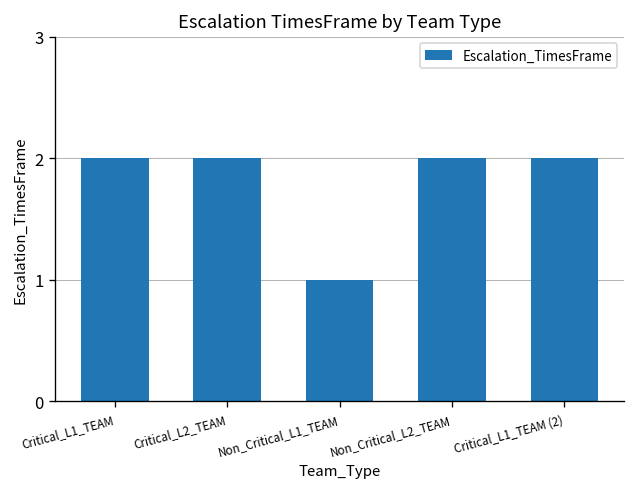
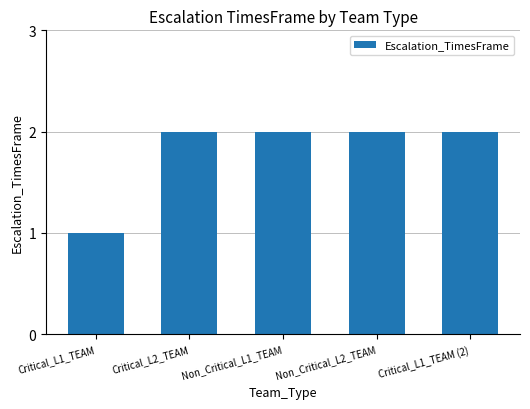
Critical_L1_TEAM: 2 -> 1
Non_Critical_L1_TEAM: 1 -> 2
